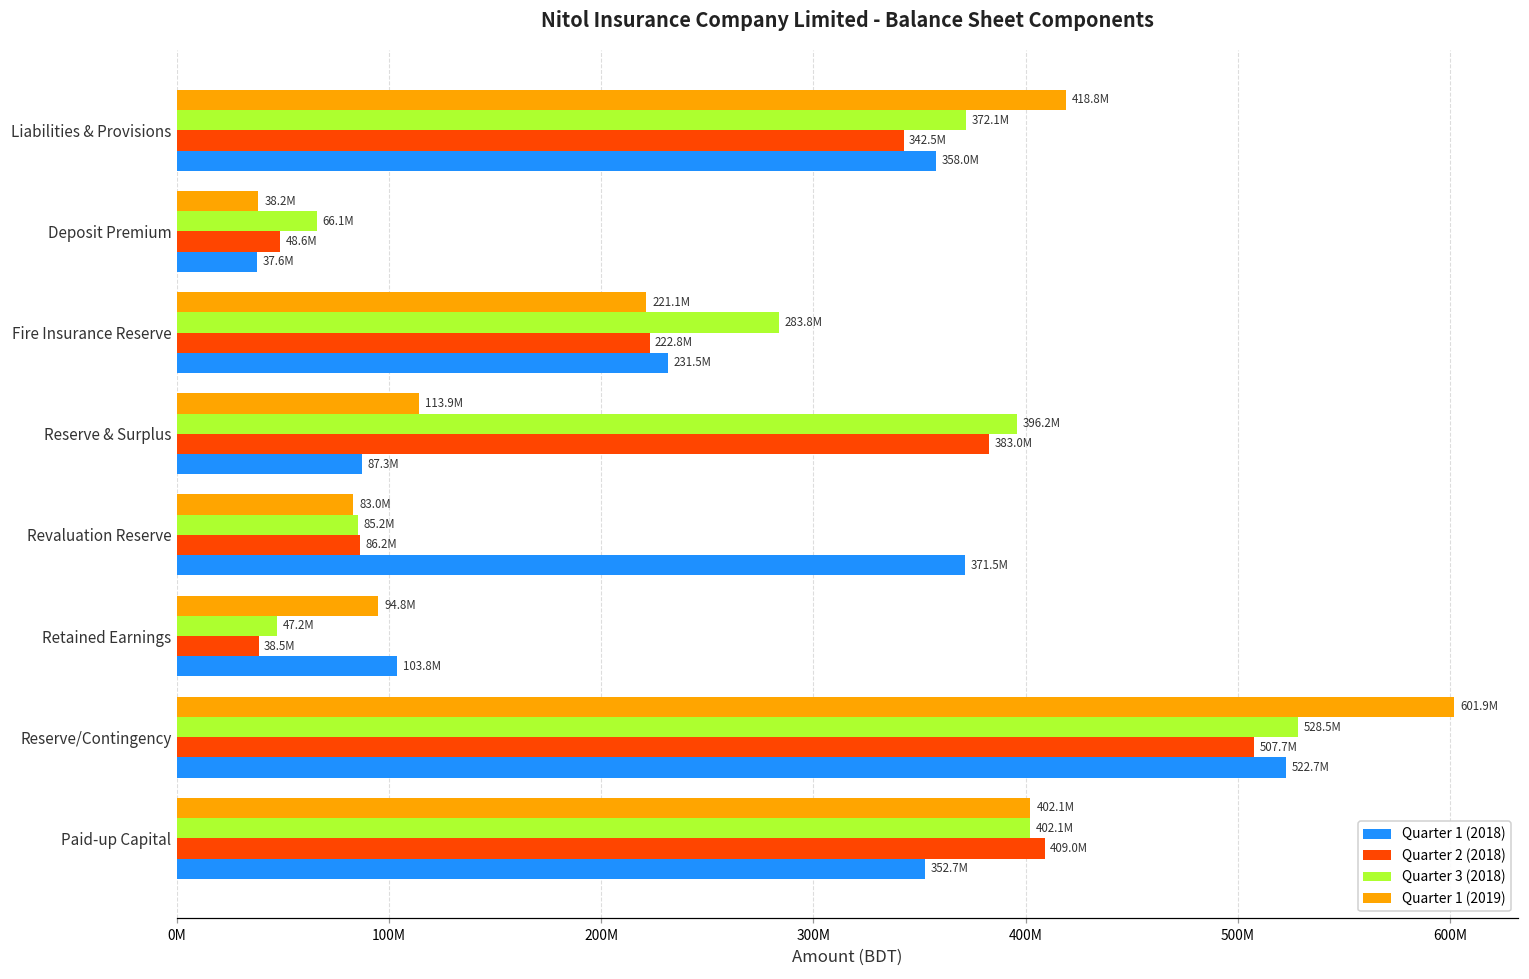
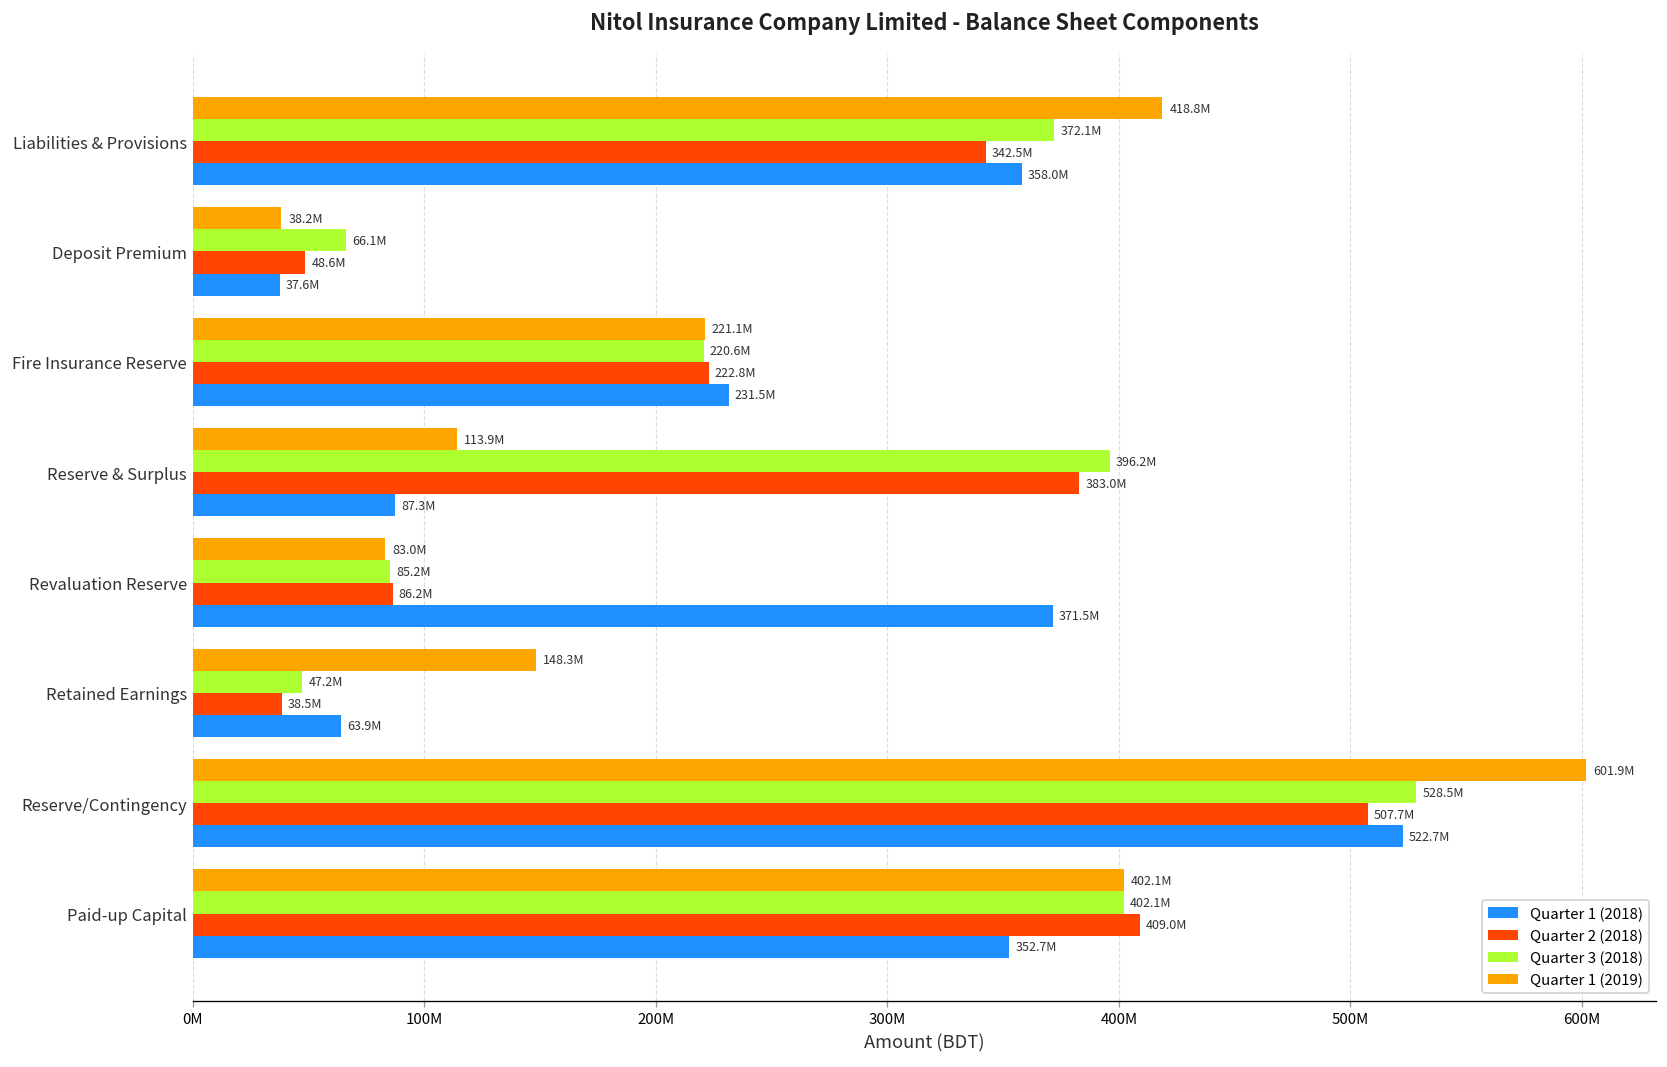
Quarter 3 (2018), Fire Insurance Reserve: 283.8M -> 220.6M
Quarter 1 (2019), Retained Earnings: 94.8M -> 148.3M
Quarter 1 (2018), Retained Earnings: 103.8M -> 63.9M
